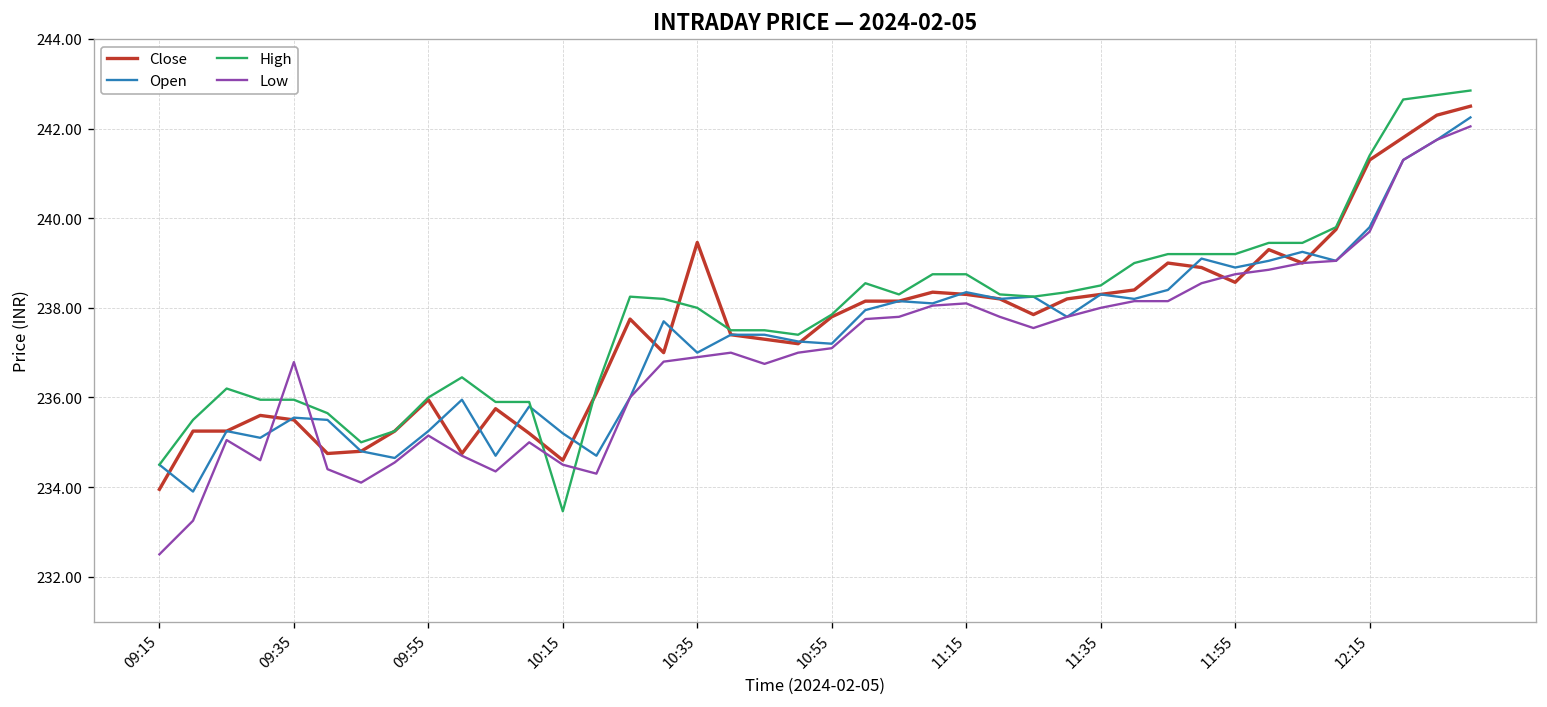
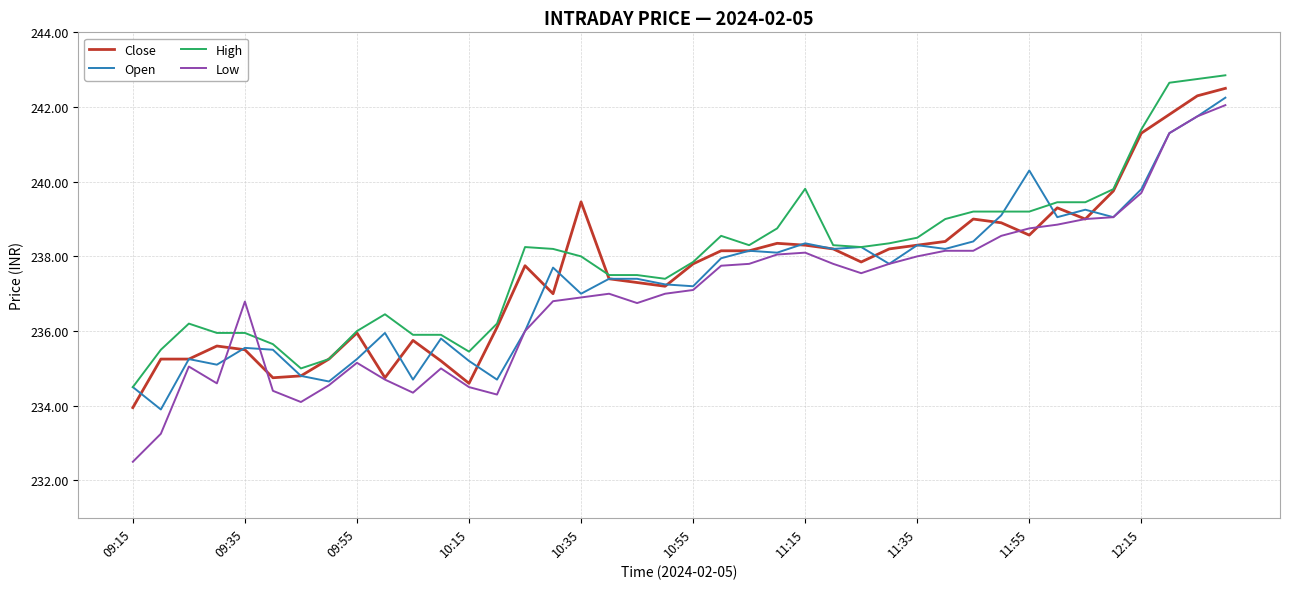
High, 10:15: 233.5 -> 235.5
High, 11:15: 238.8 -> 239.8
Open, 11:55: 238.9 -> 240.3
